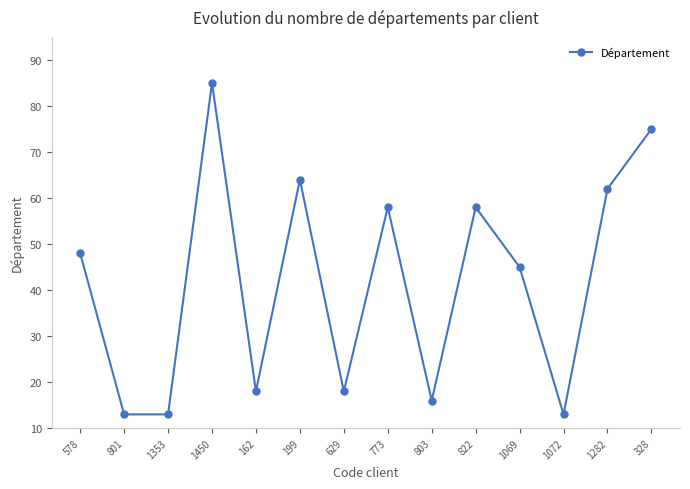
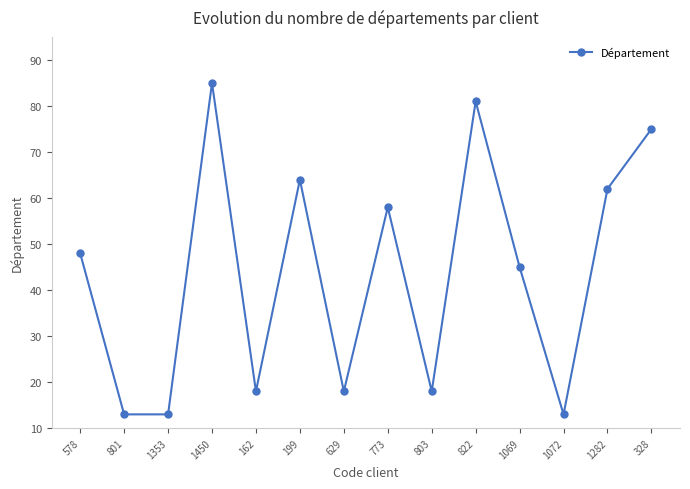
803: 16 -> 18
822: 58 -> 81
